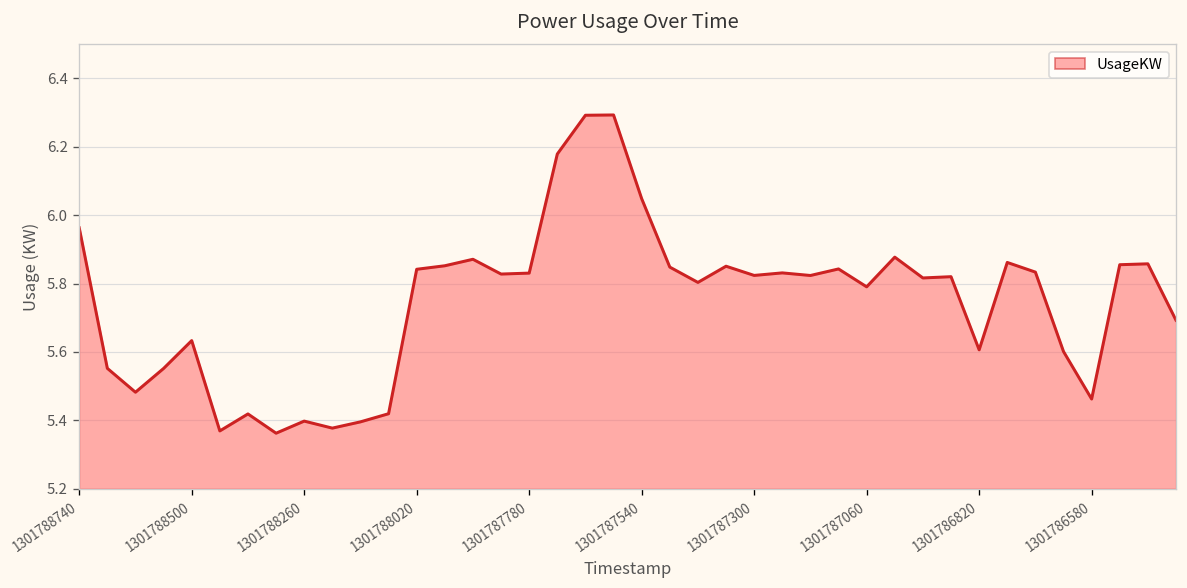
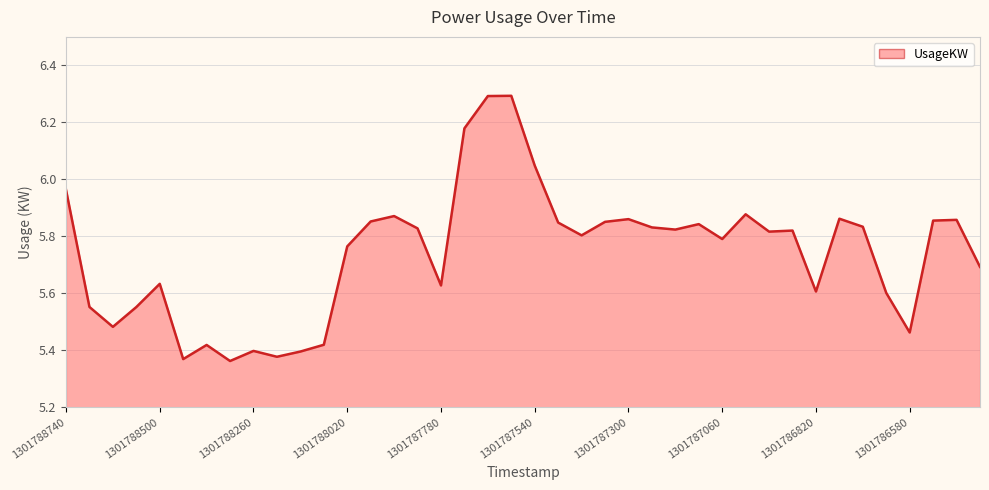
1301788020: 5.84 -> 5.76
1301787780: 5.83 -> 5.63
1301787300: 5.82 -> 5.86
